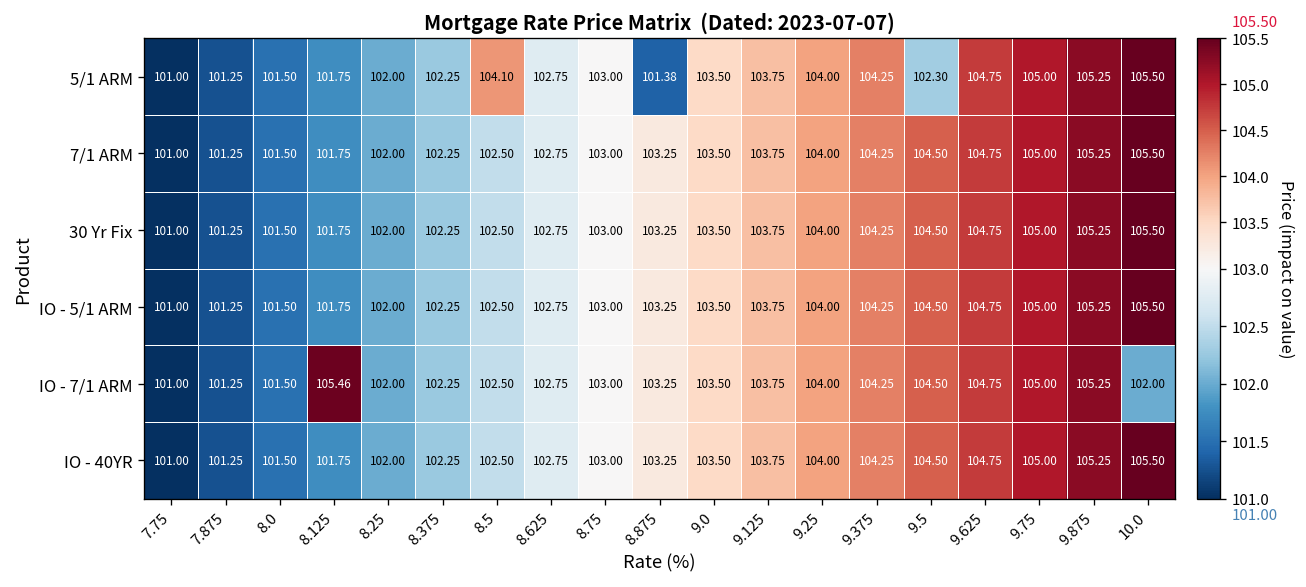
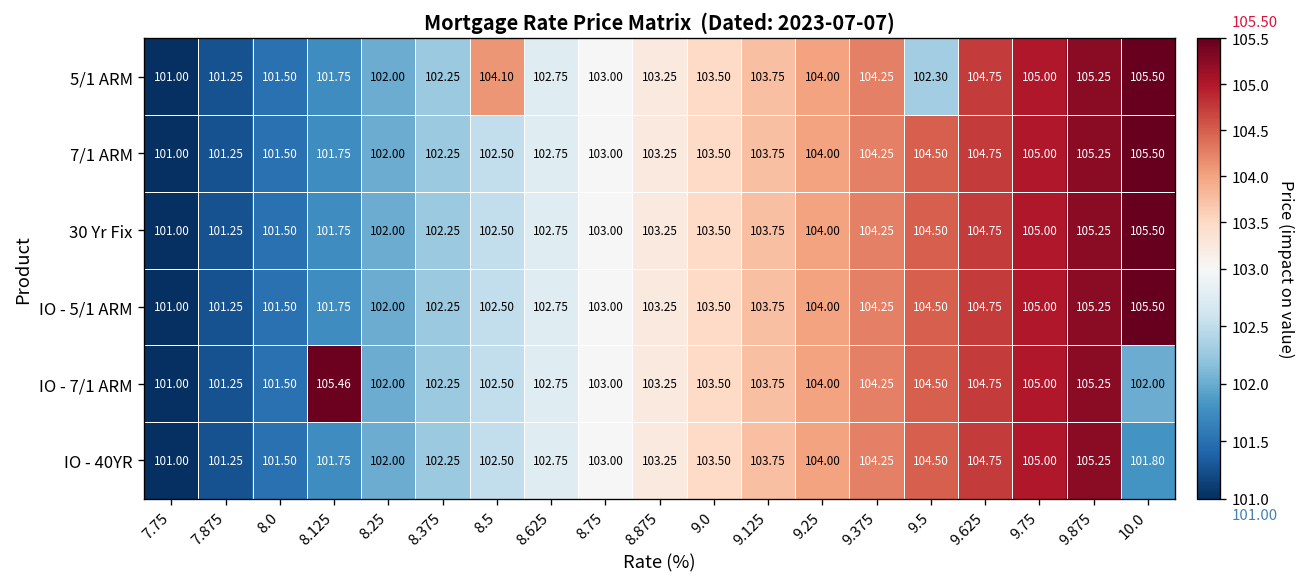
5/1 ARM, 8.875: 101.38 -> 103.25
IO - 40YR, 10.0: 105.50 -> 101.80
